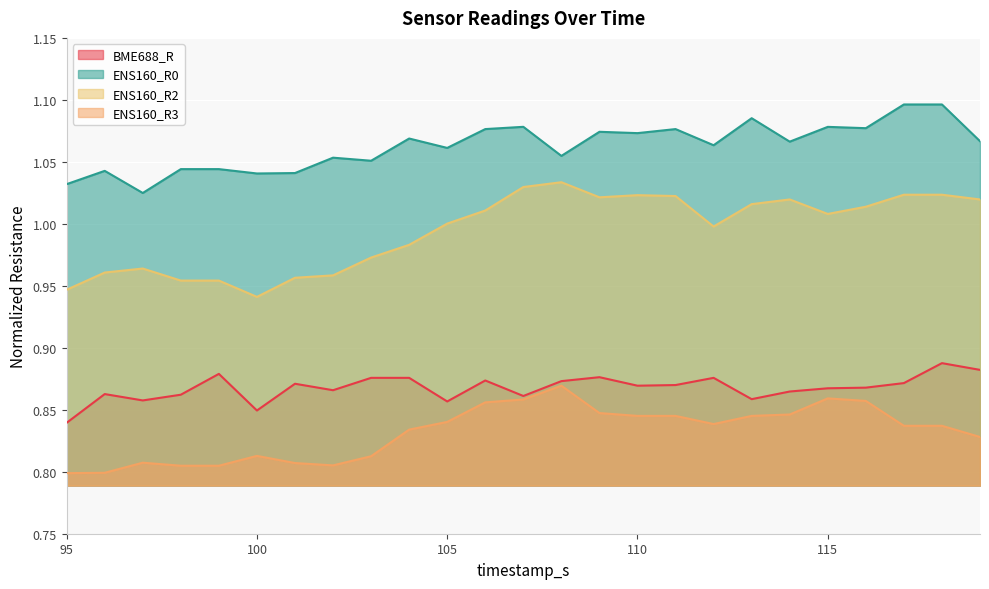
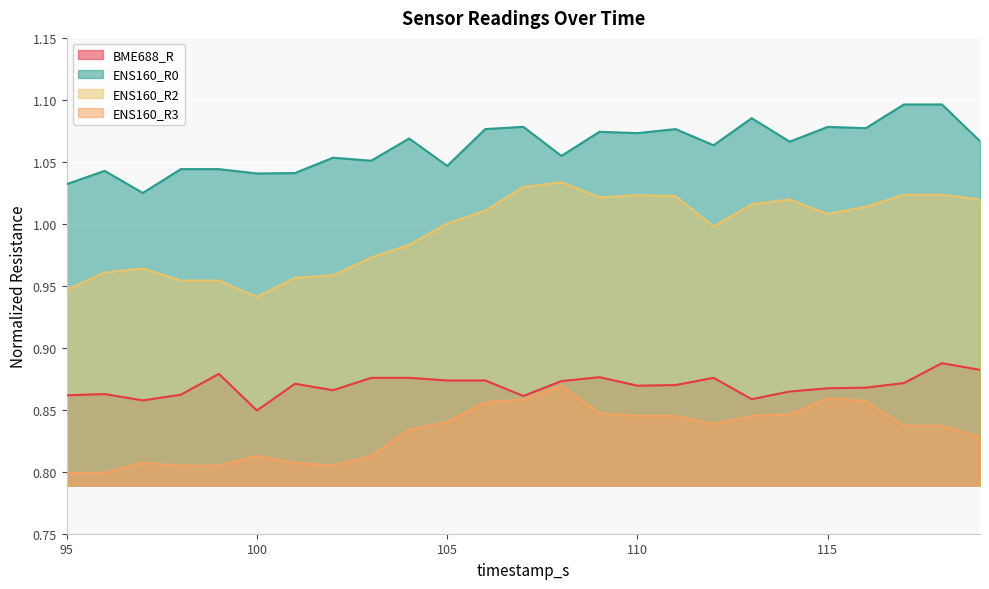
BME688_R, 95: 0.839 -> 0.862
BME688_R, 105: 0.857 -> 0.874
ENS160_R0, 105: 1.061 -> 1.047
